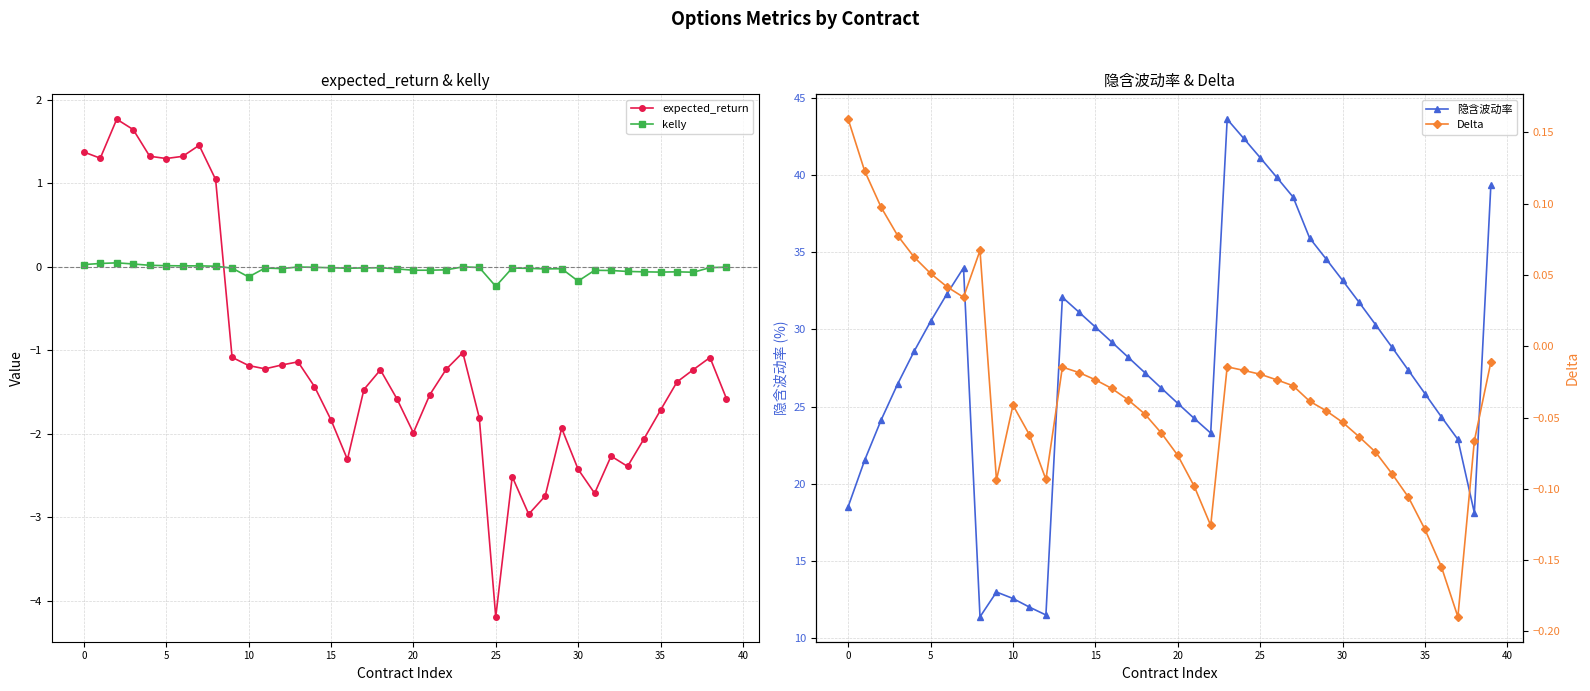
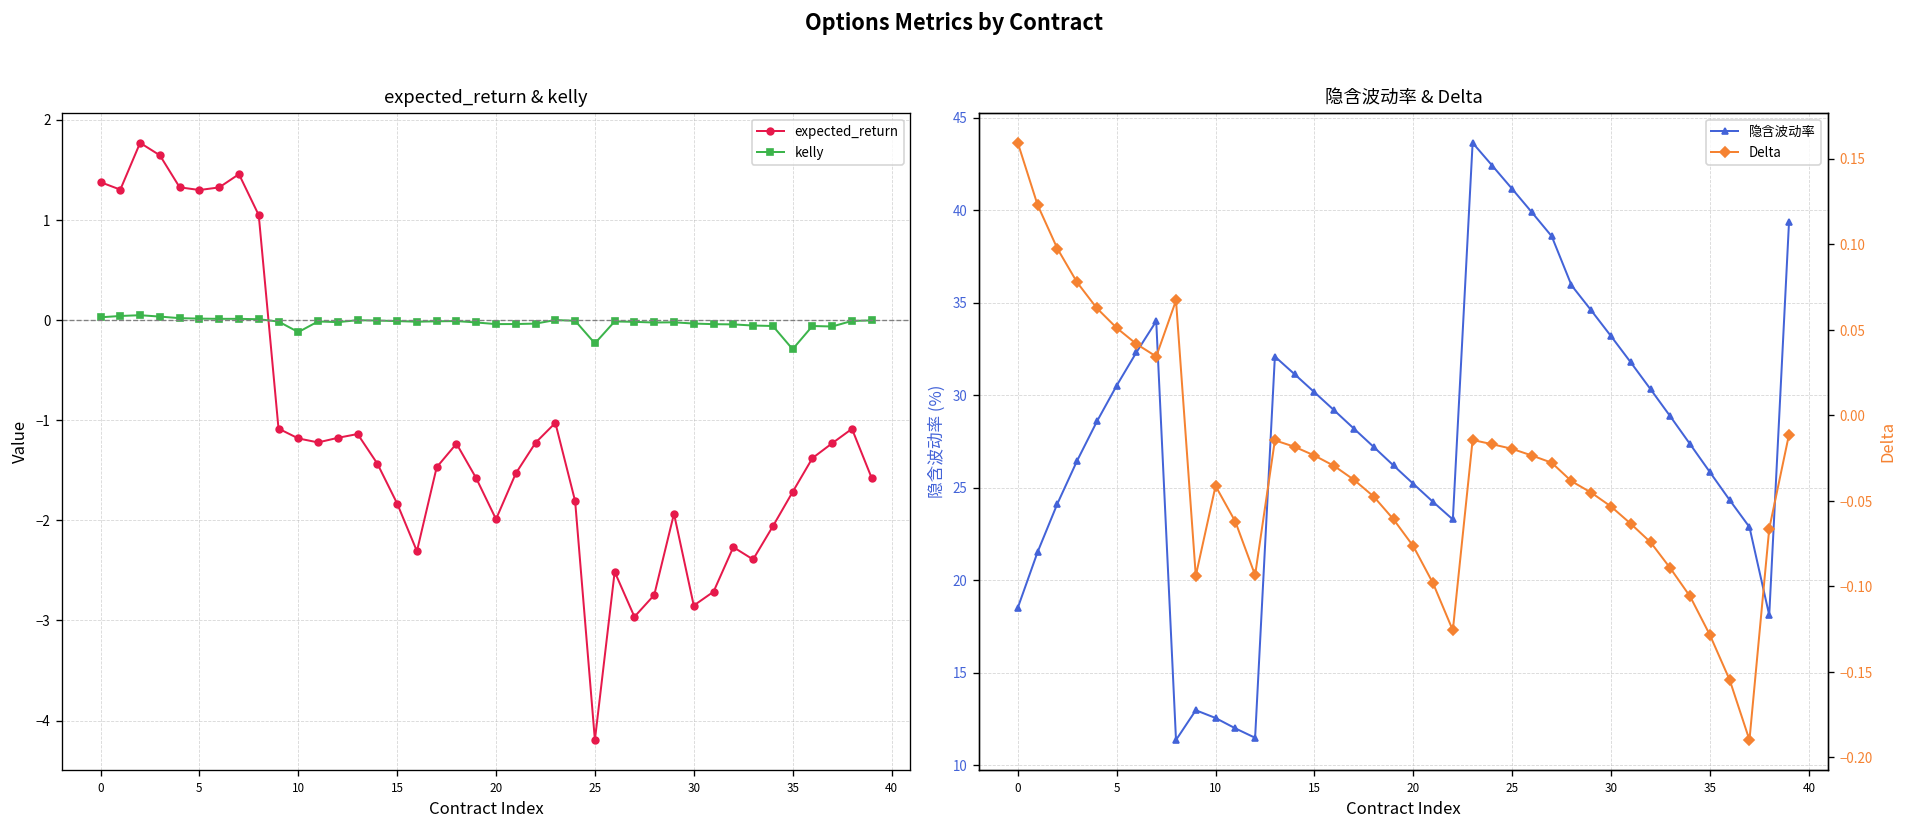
expected_return & kelly, expected_return, 30: -2.4 -> -2.9
expected_return & kelly, kelly, 30: -0.2 -> 0.0
expected_return & kelly, kelly, 35: -0.1 -> -0.3
